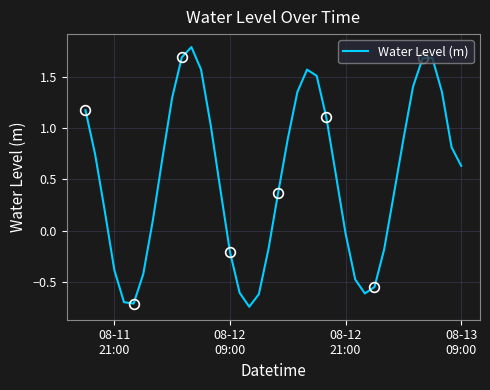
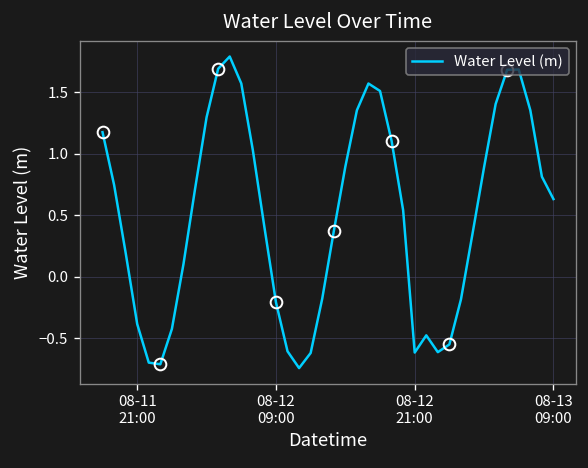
Water Level (m), 08-12 21:00: -0.03 -> -0.62
